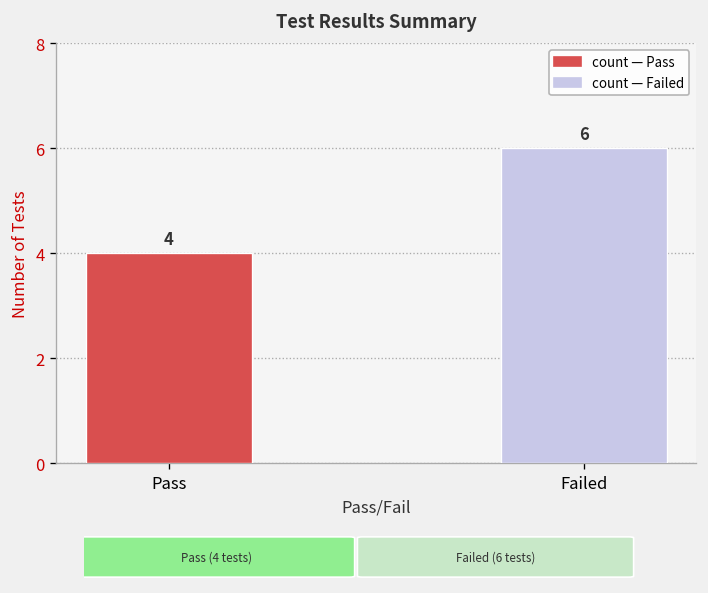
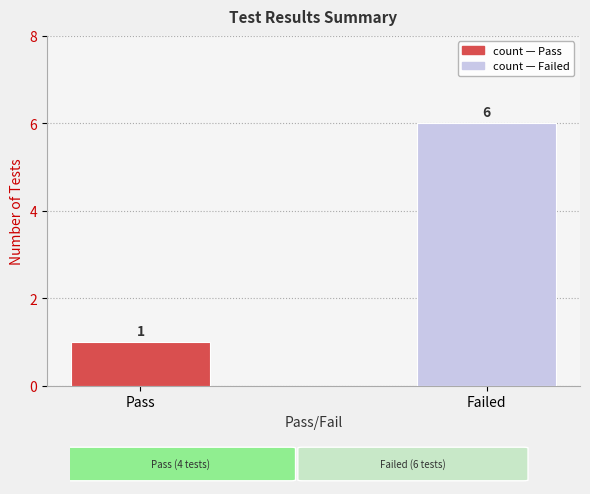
Pass: 4 -> 1
